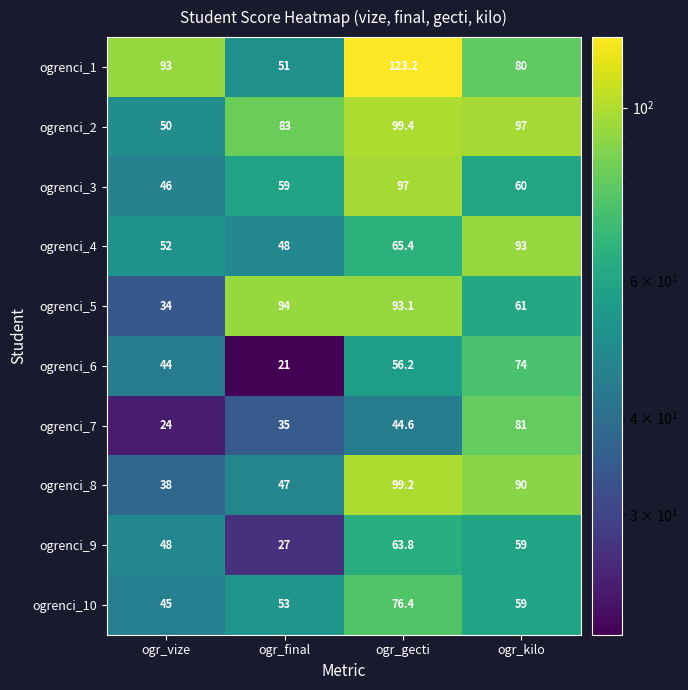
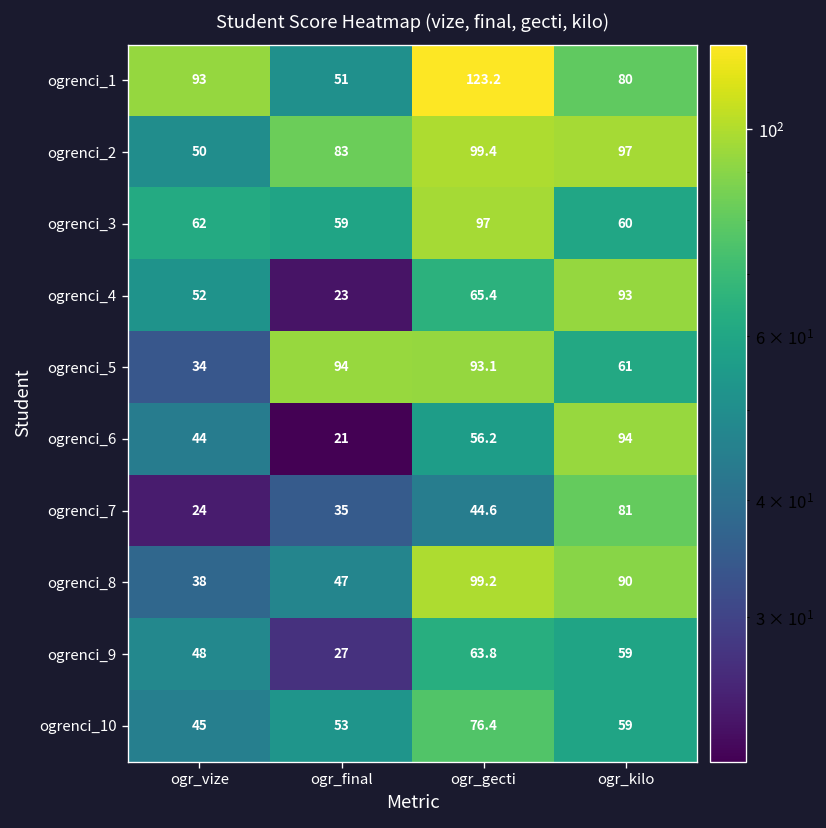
ogrenci_3, ogr_vize: 46 -> 62
ogrenci_4, ogr_final: 48 -> 23
ogrenci_6, ogr_kilo: 74 -> 94
